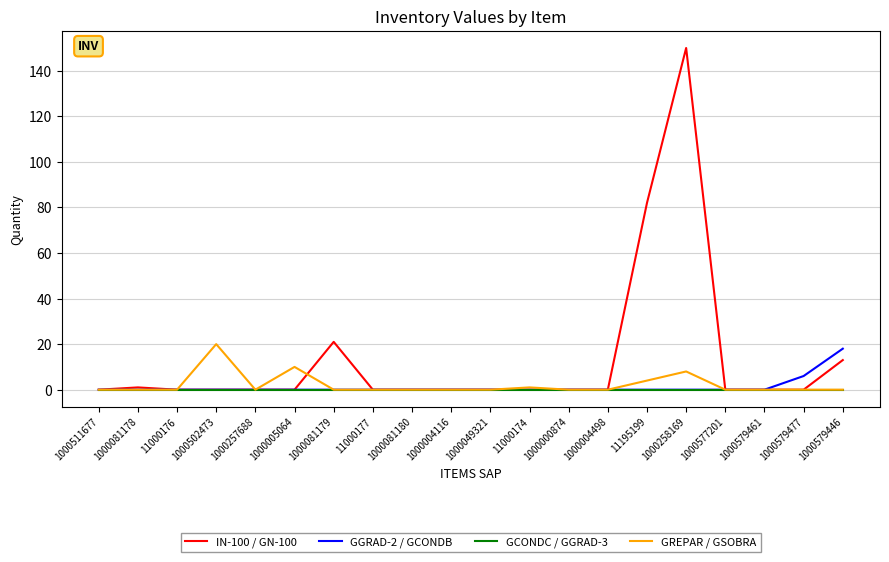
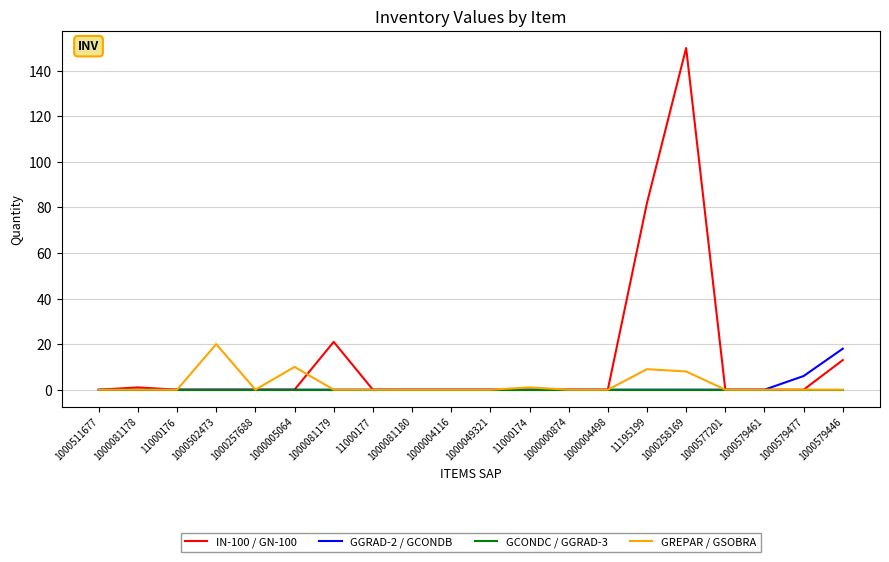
GREPAR / GSOBRA, 11195199: 4 -> 9
